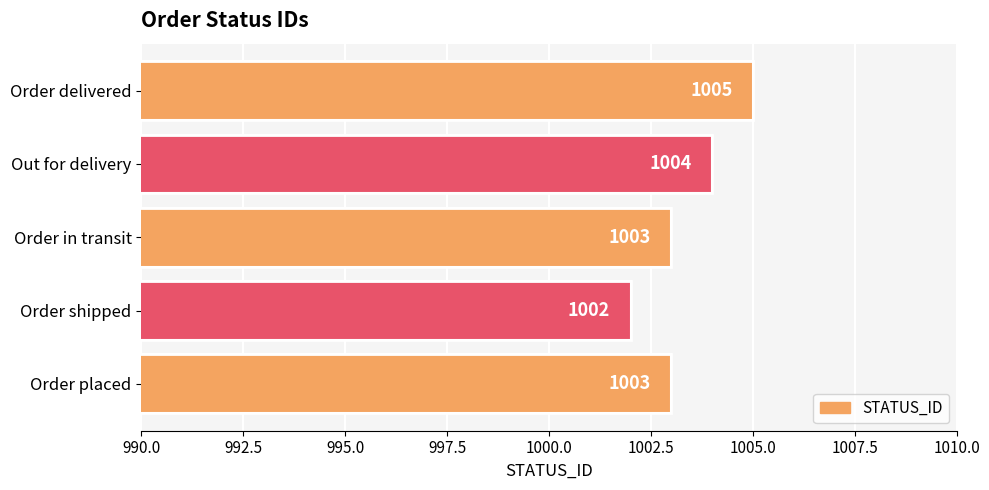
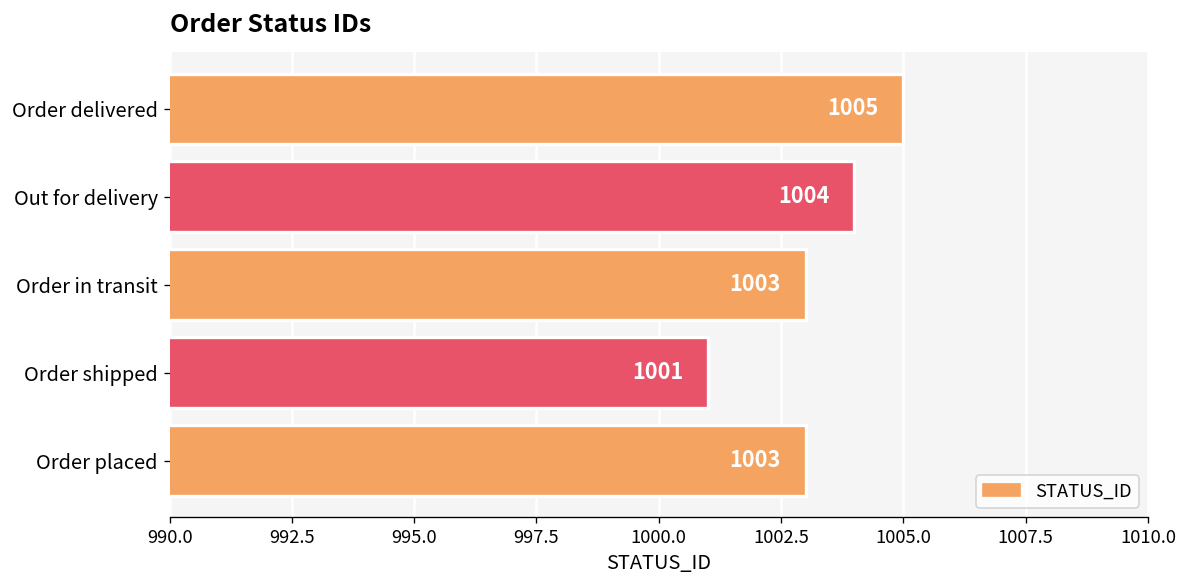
Order shipped: 1002 -> 1001
